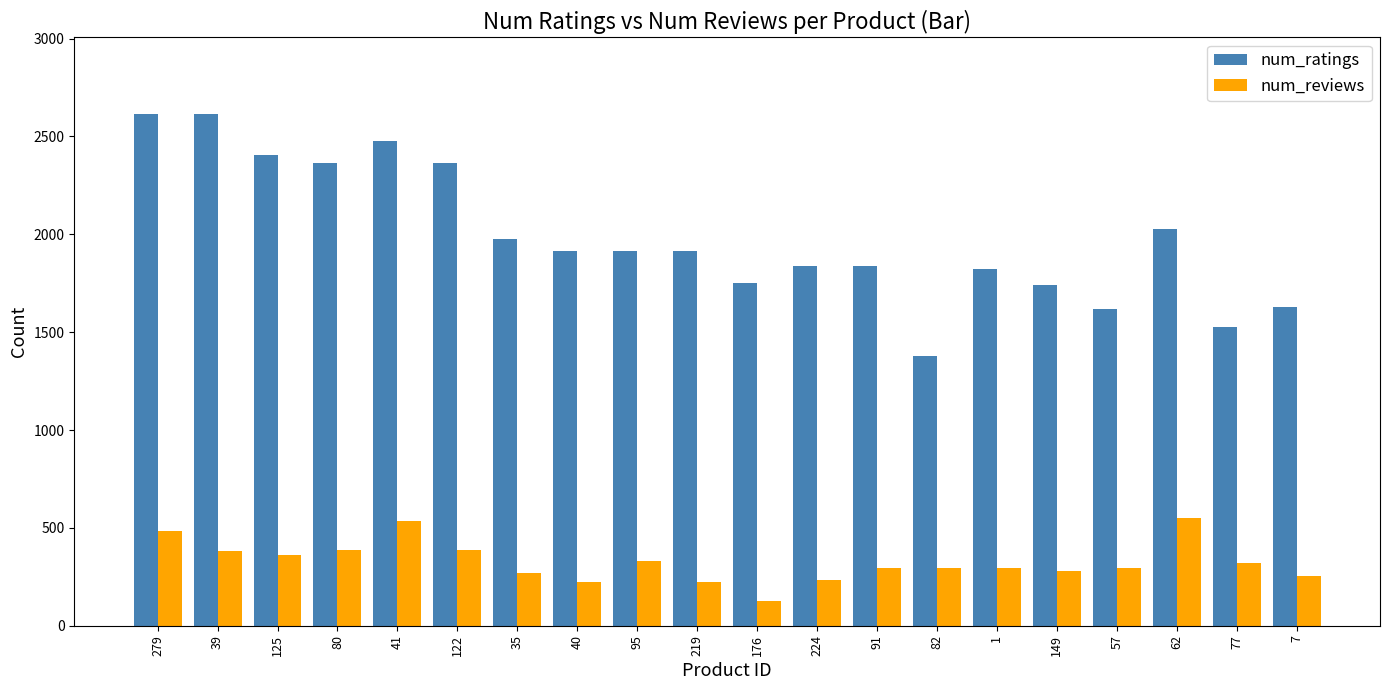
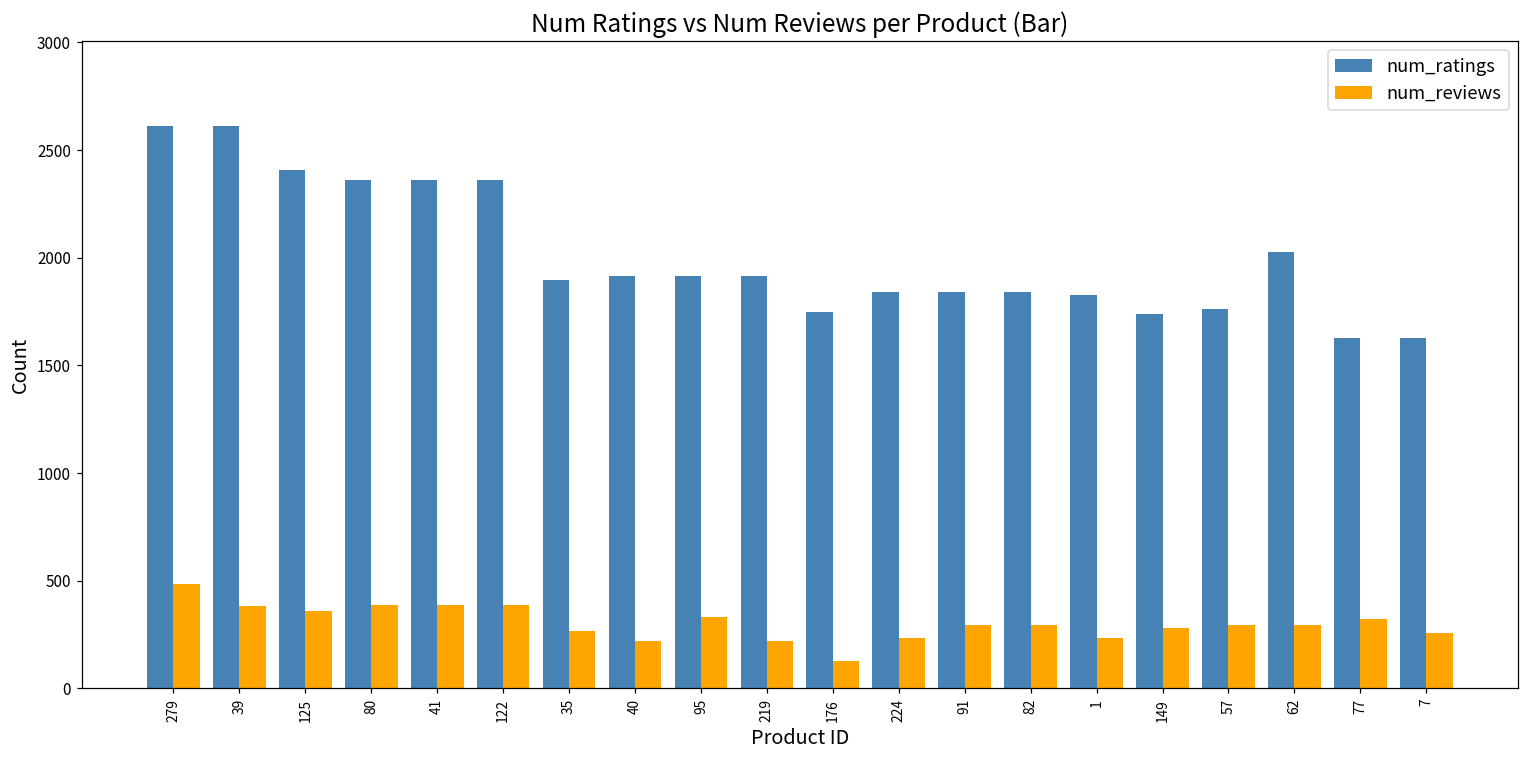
num_ratings, 41: 2480 -> 2360
num_reviews, 41: 540 -> 390
num_ratings, 35: 1980 -> 1900
num_ratings, 82: 1380 -> 1840
num_reviews, 1: 300 -> 230
num_ratings, 57: 1620 -> 1760
num_reviews, 62: 550 -> 290
num_ratings, 77: 1530 -> 1630
